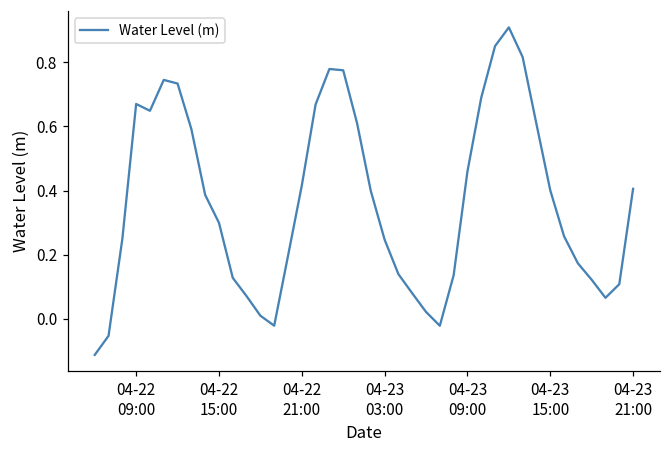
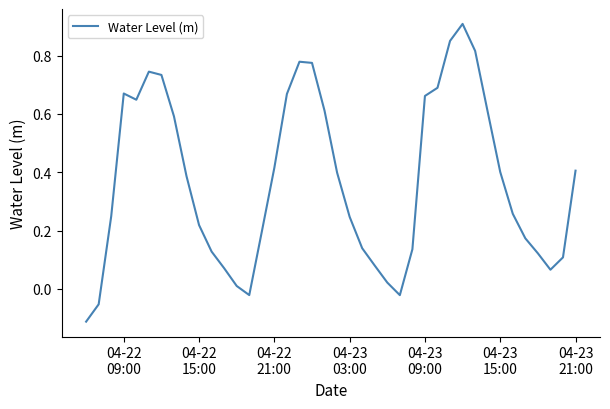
04-22 15:00: 0.30 -> 0.22
04-23 09:00: 0.46 -> 0.66
